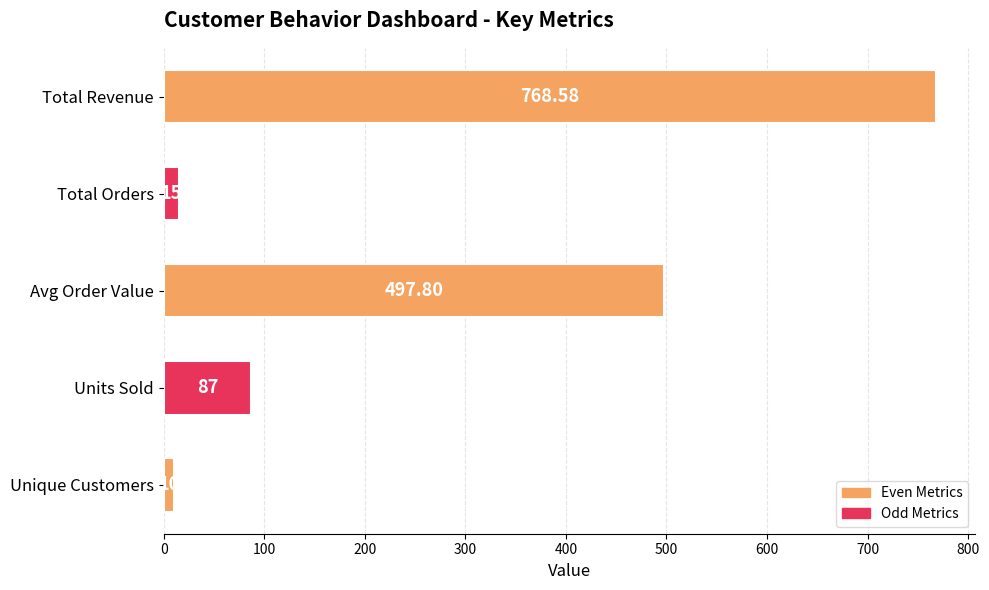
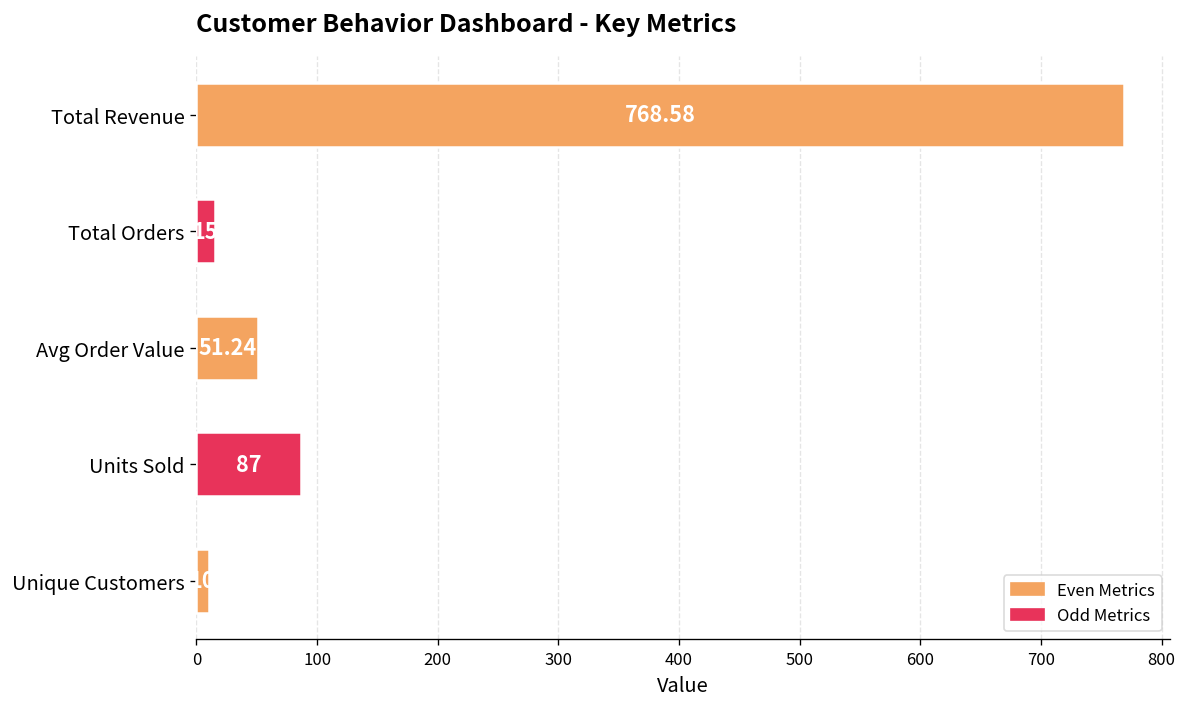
Avg Order Value: 497.80 -> 51.24
